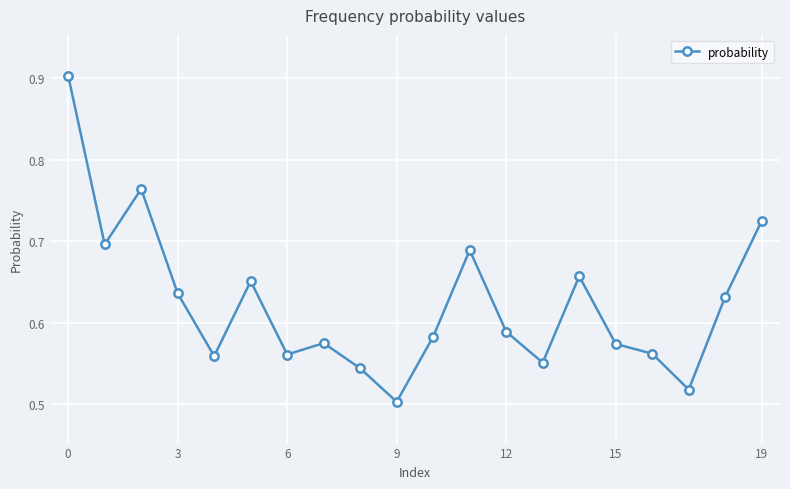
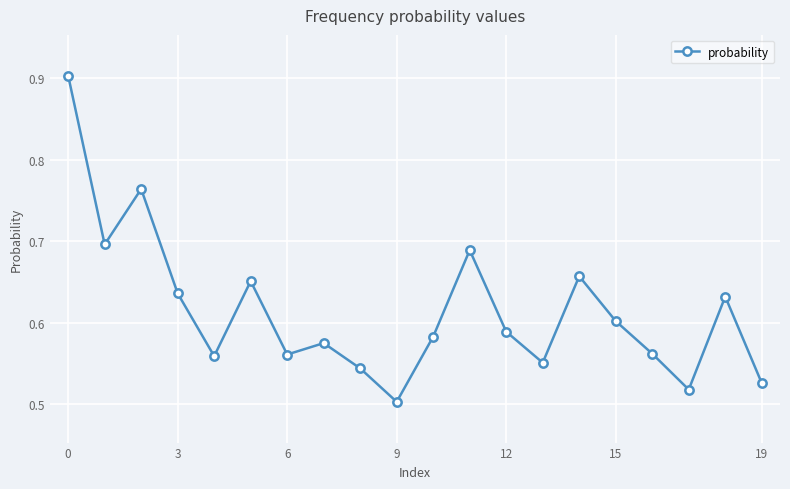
15: 0.57 -> 0.60
19: 0.73 -> 0.53
